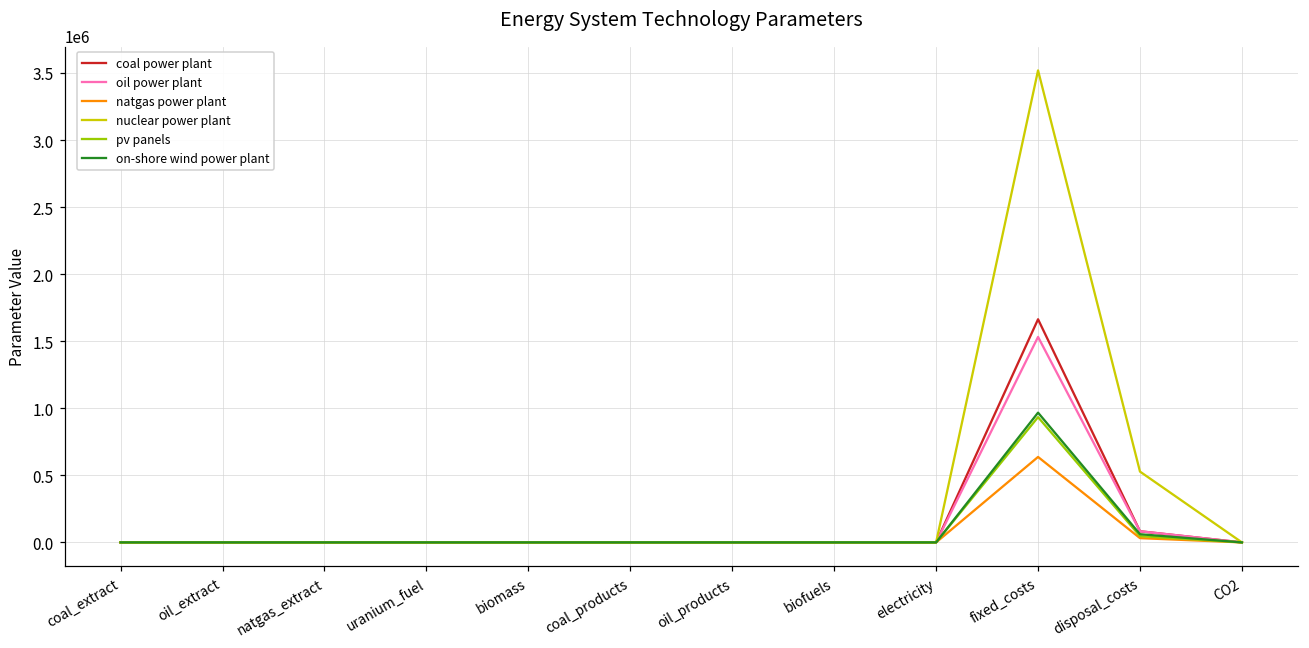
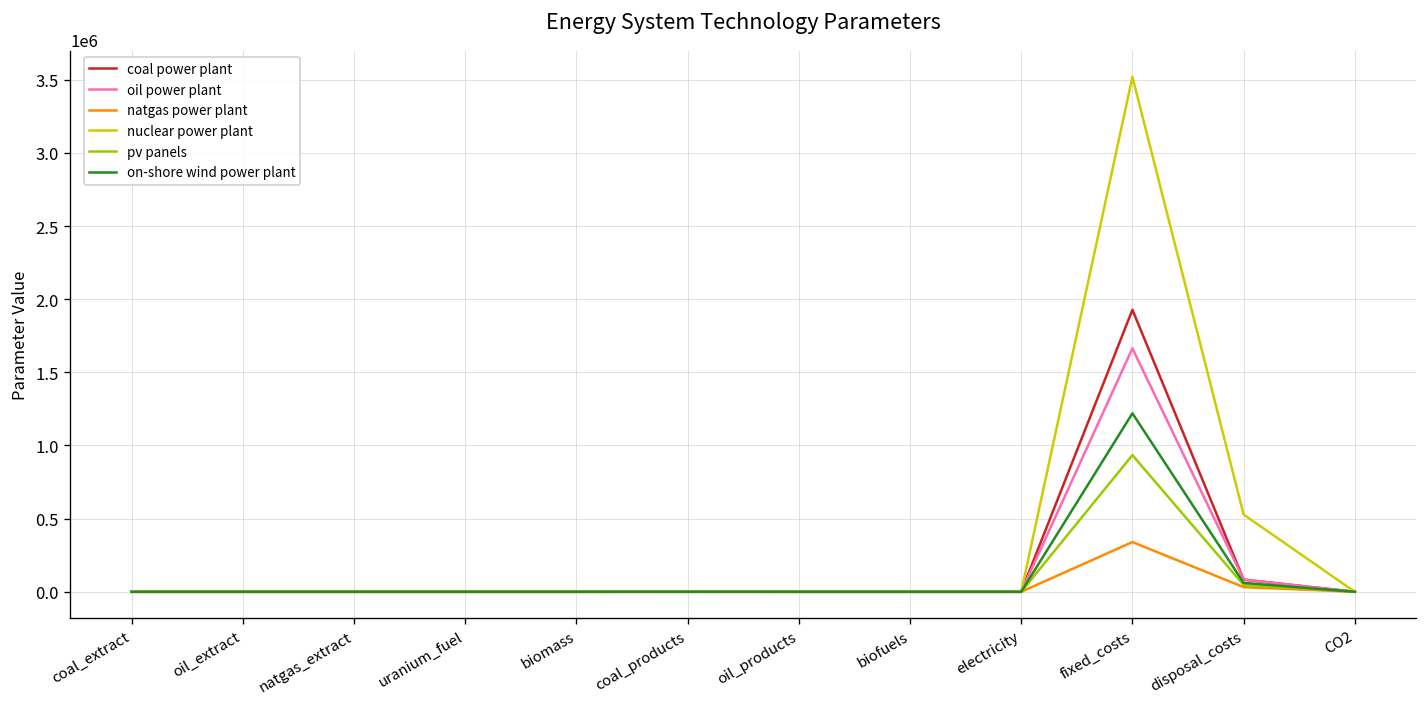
coal power plant, fixed_costs: 1660000 -> 1930000
oil power plant, fixed_costs: 1530000 -> 1660000
natgas power plant, fixed_costs: 640000 -> 340000
on-shore wind power plant, fixed_costs: 970000 -> 1220000
